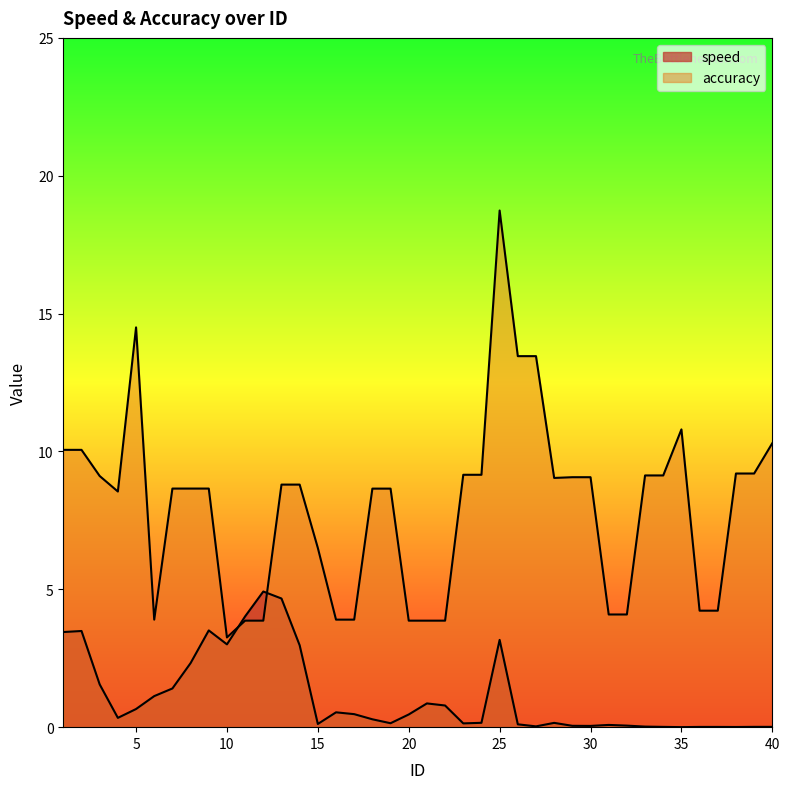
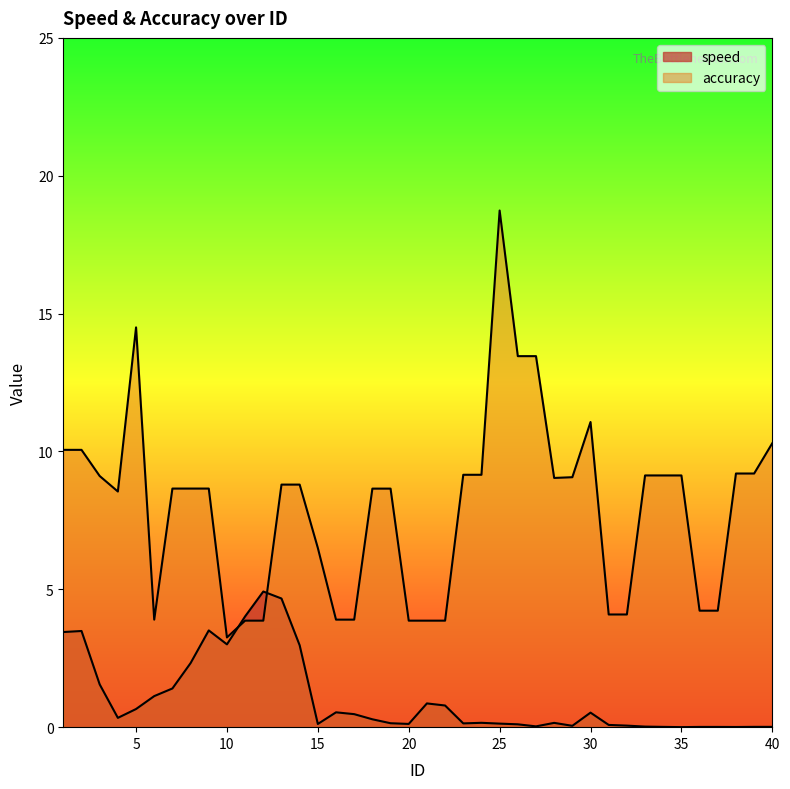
speed, 20: 0.5 -> 0.1
speed, 25: 3.2 -> 0.1
speed, 30: 0.0 -> 0.5
accuracy, 30: 9.1 -> 11.1
accuracy, 35: 10.8 -> 9.1
